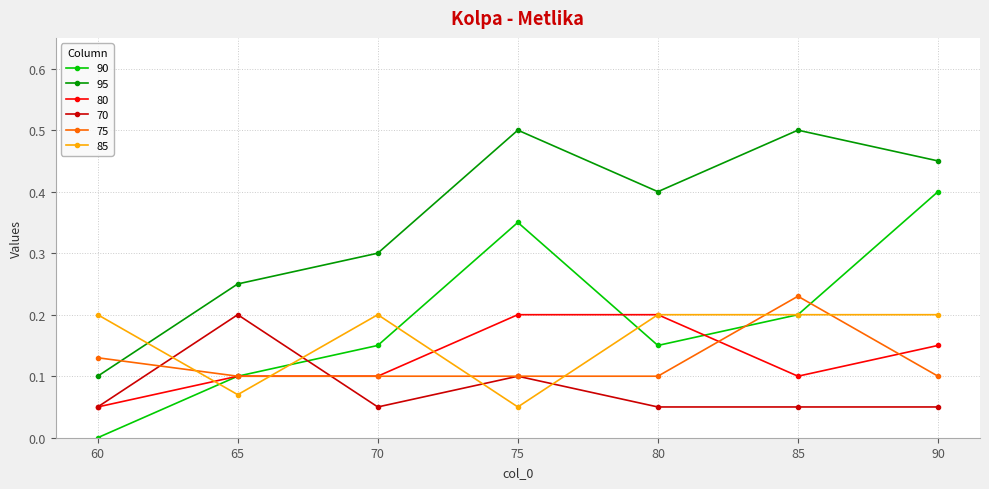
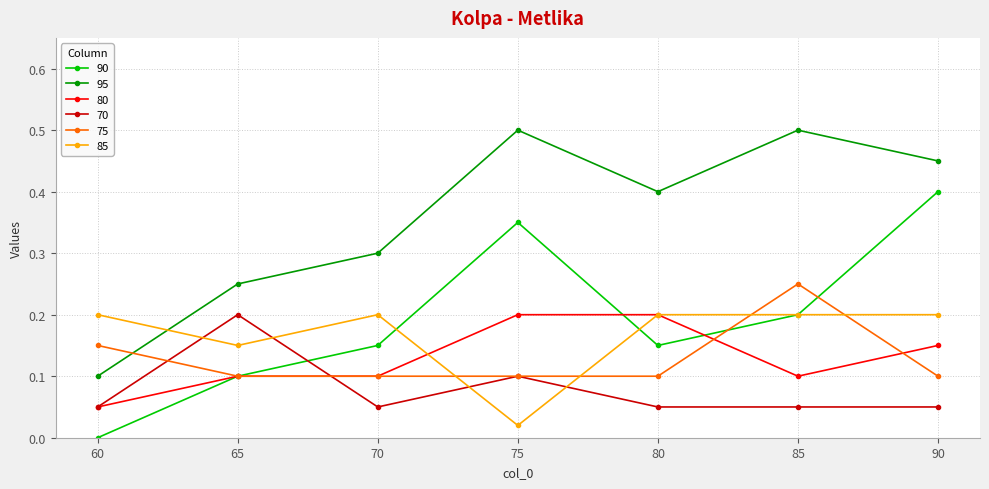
75, 60: 0.13 -> 0.15
85, 65: 0.07 -> 0.15
85, 75: 0.05 -> 0.02
75, 85: 0.23 -> 0.25
